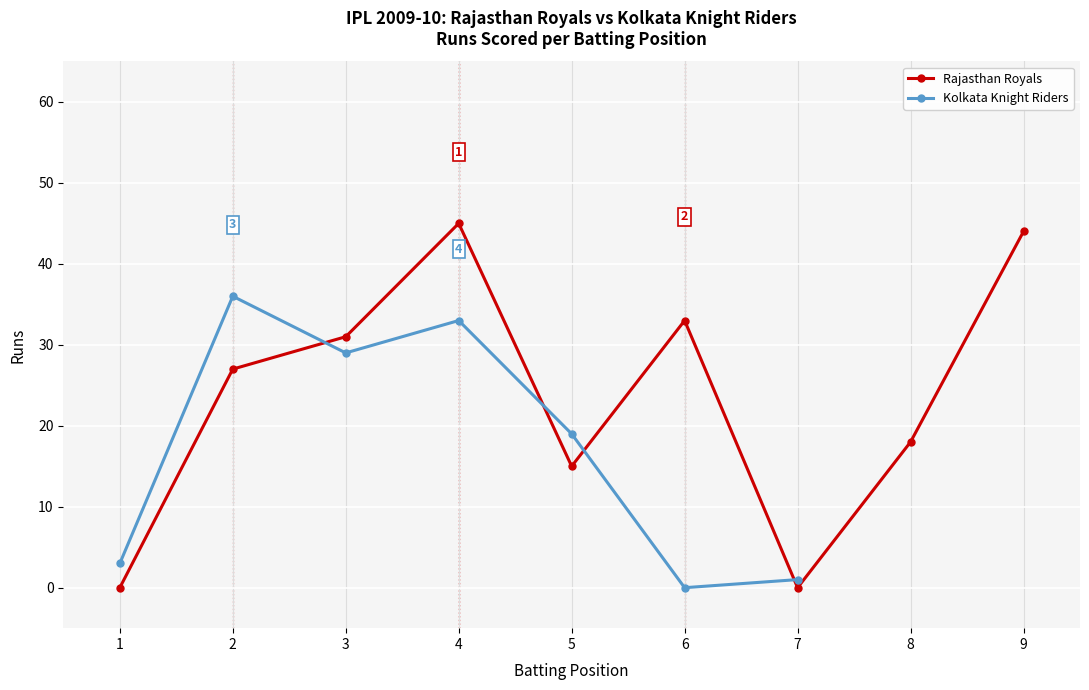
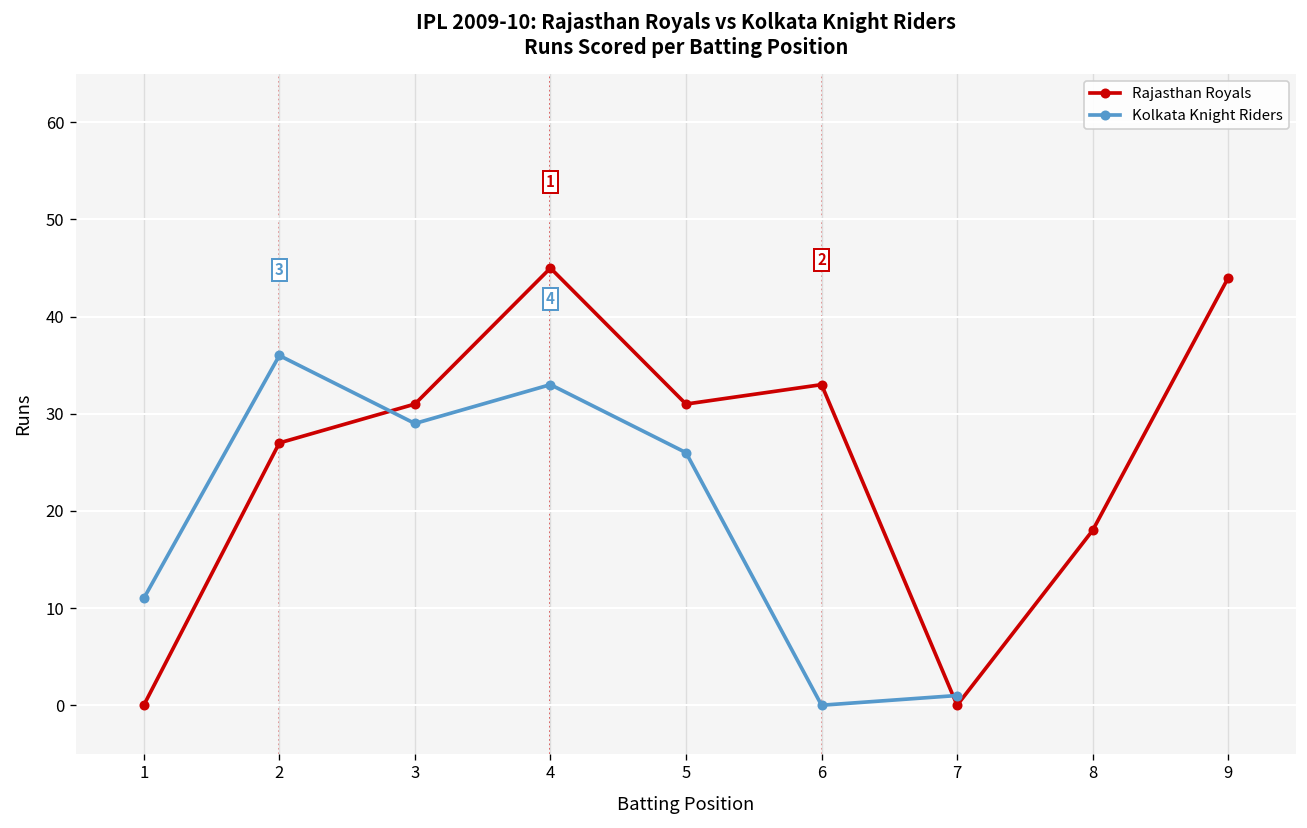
Kolkata Knight Riders, 1: 3 -> 11
Rajasthan Royals, 5: 15 -> 31
Kolkata Knight Riders, 5: 19 -> 26
